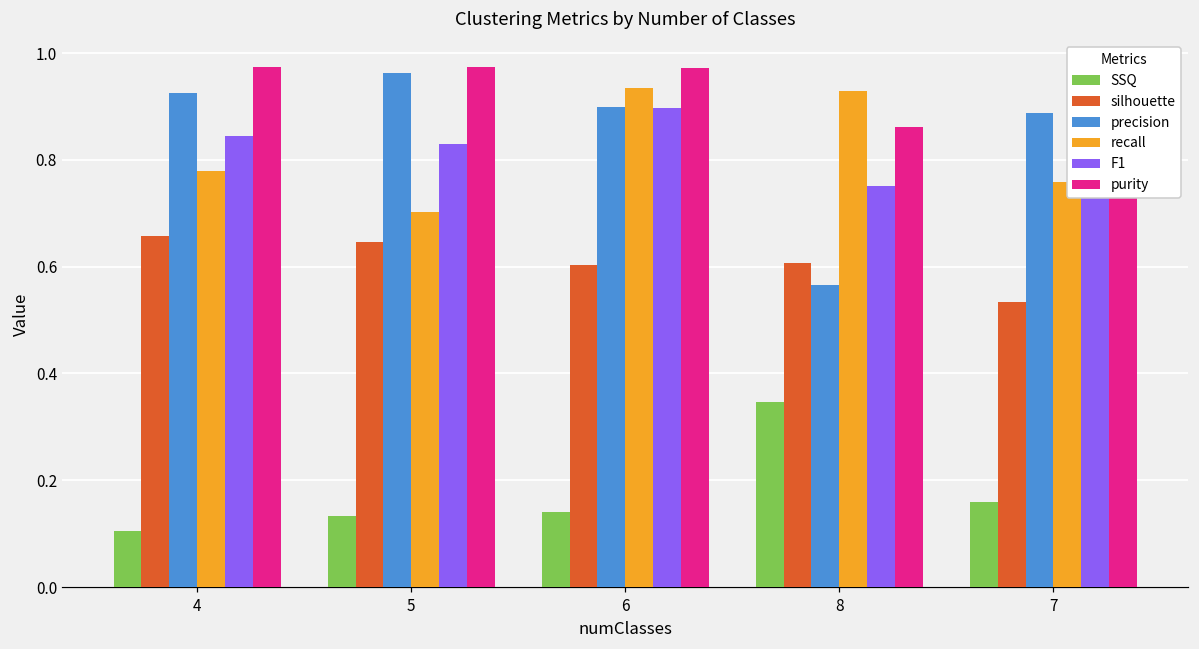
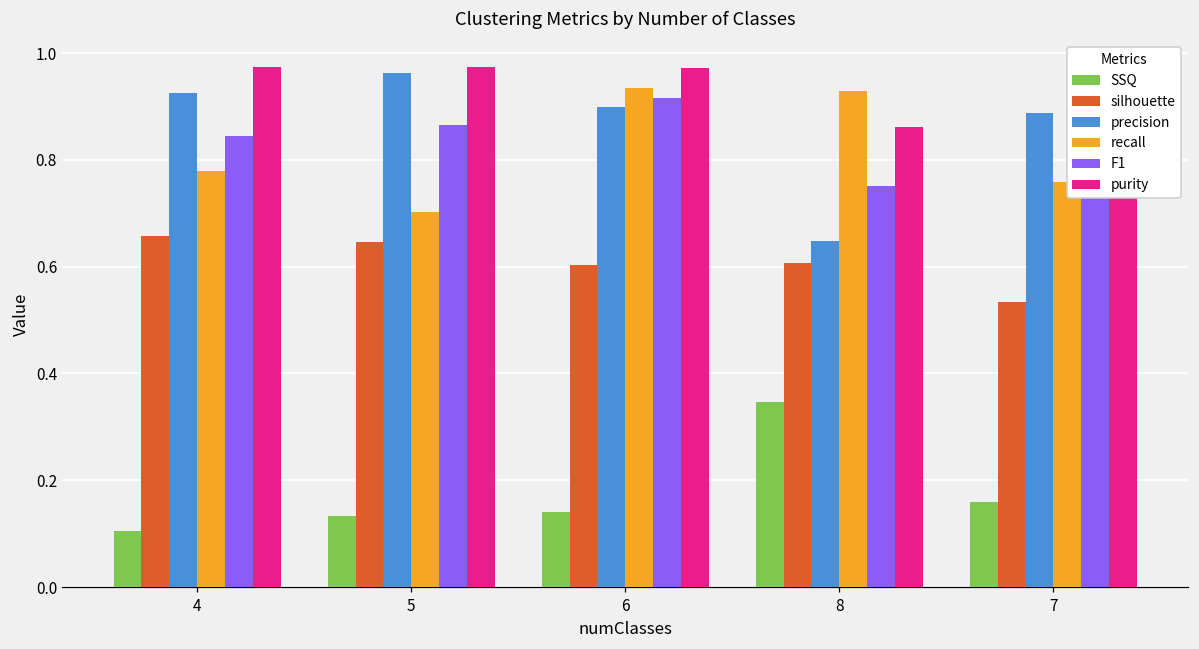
F1, 5: 0.83 -> 0.87
F1, 6: 0.90 -> 0.92
precision, 8: 0.57 -> 0.65
